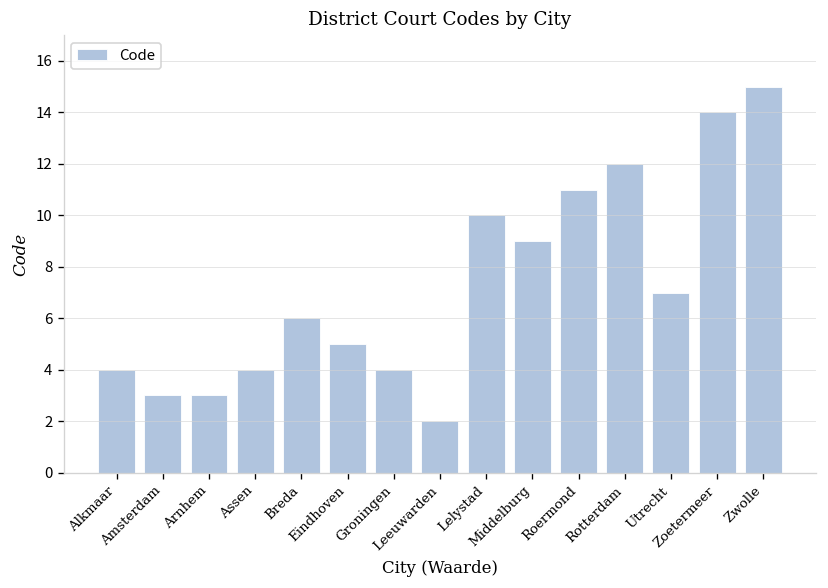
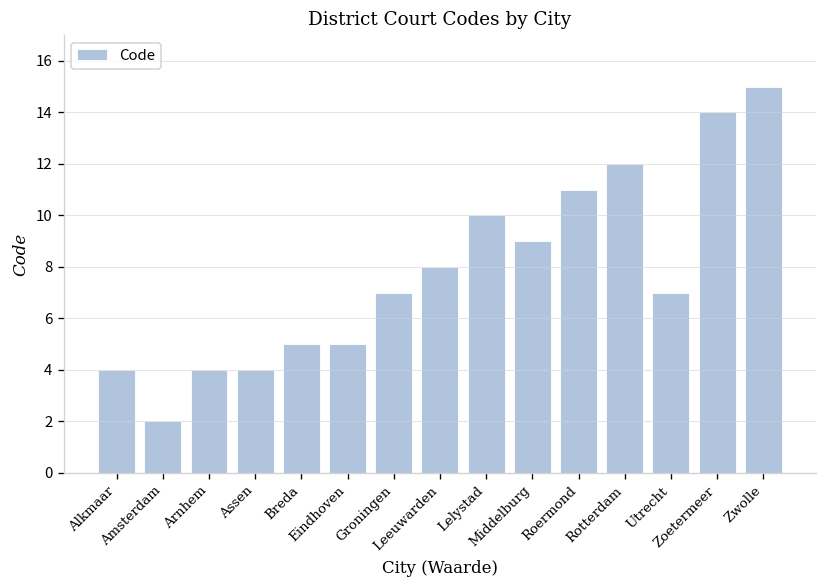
Amsterdam: 3 -> 2
Arnhem: 3 -> 4
Breda: 6 -> 5
Groningen: 4 -> 7
Leeuwarden: 2 -> 8
